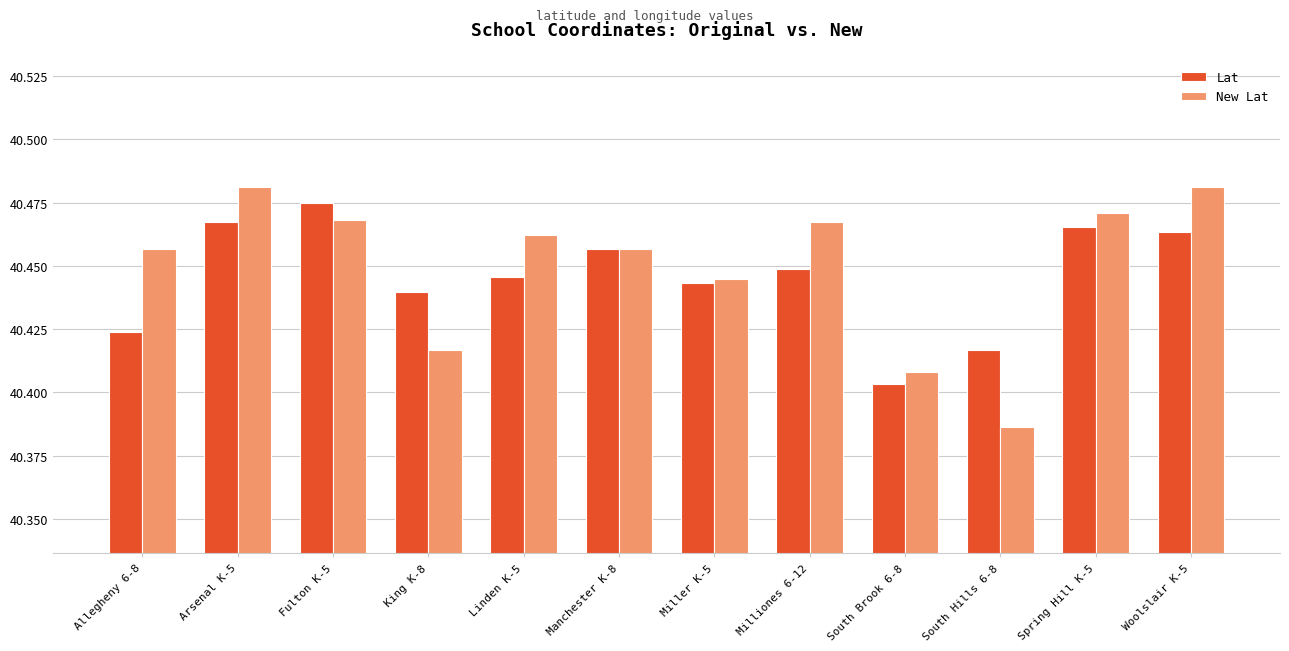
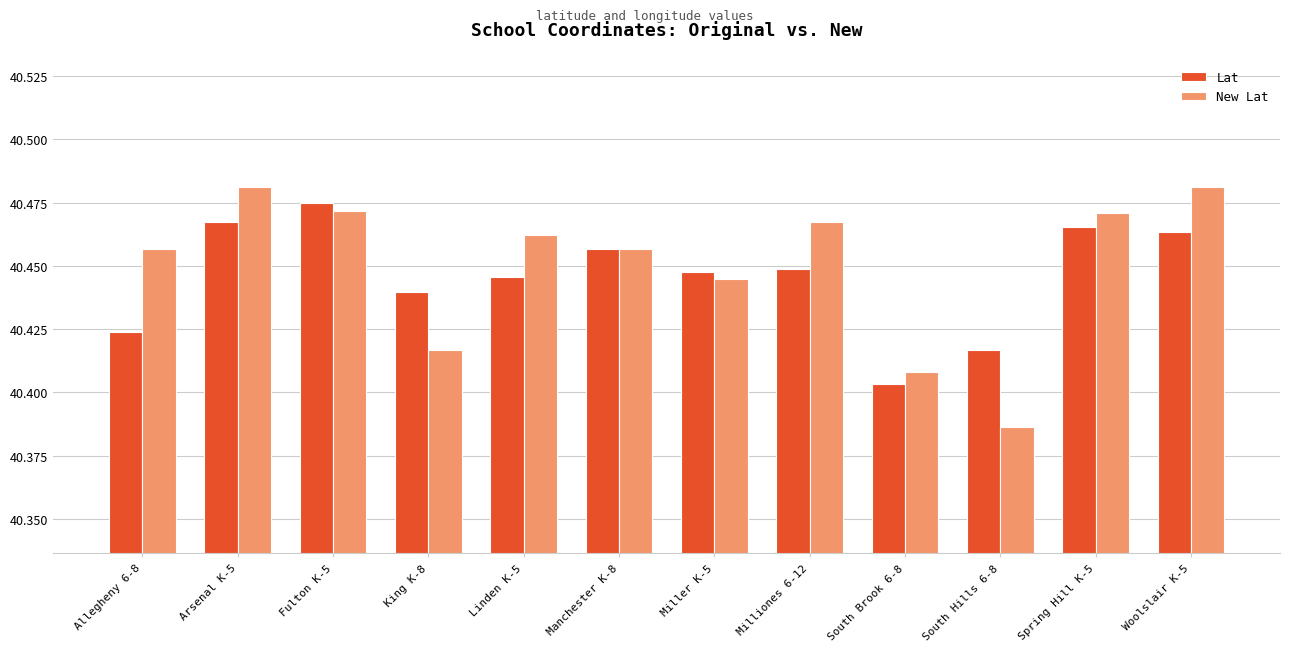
New Lat, Fulton K-5: 40.468 -> 40.472
Lat, Miller K-5: 40.443 -> 40.447
